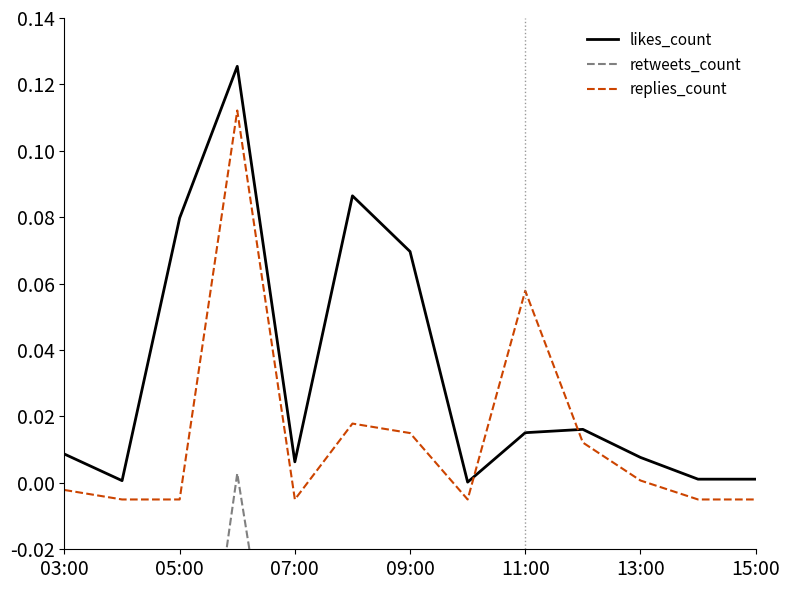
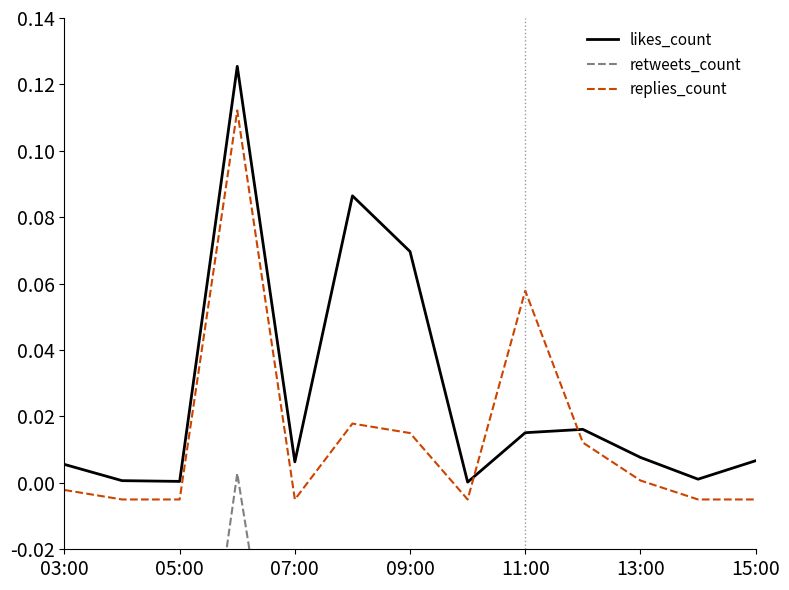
likes_count, 03:00: 0.009 -> 0.006
likes_count, 05:00: 0.080 -> 0.000
likes_count, 15:00: 0.001 -> 0.007
